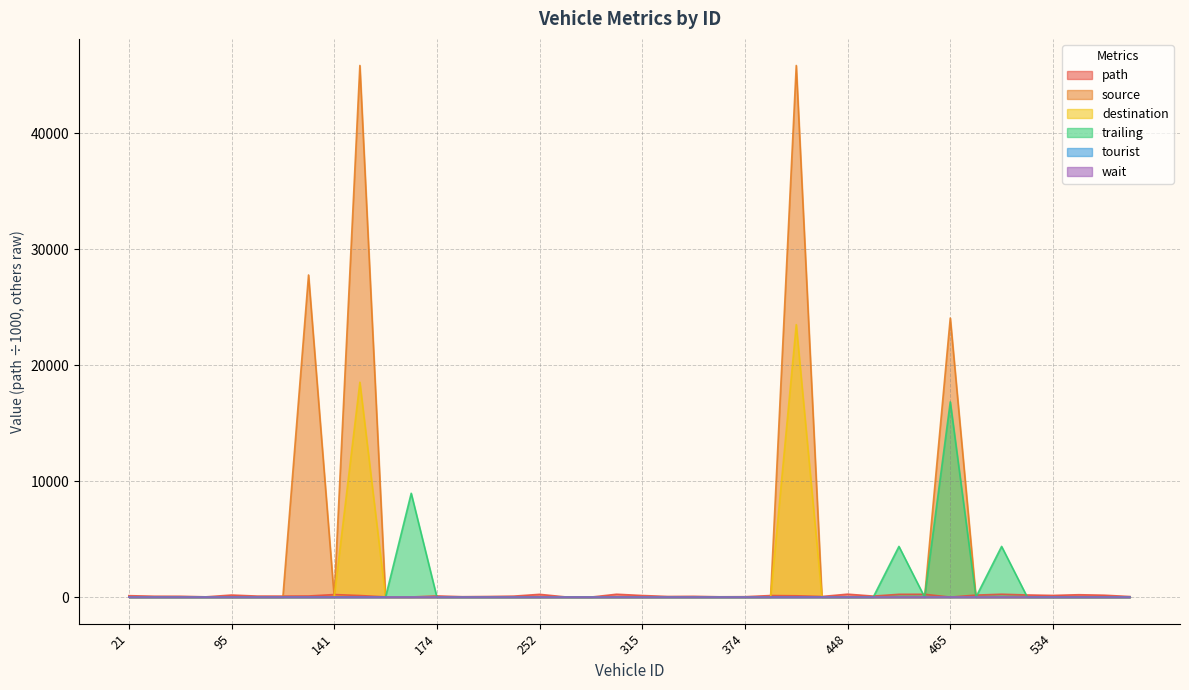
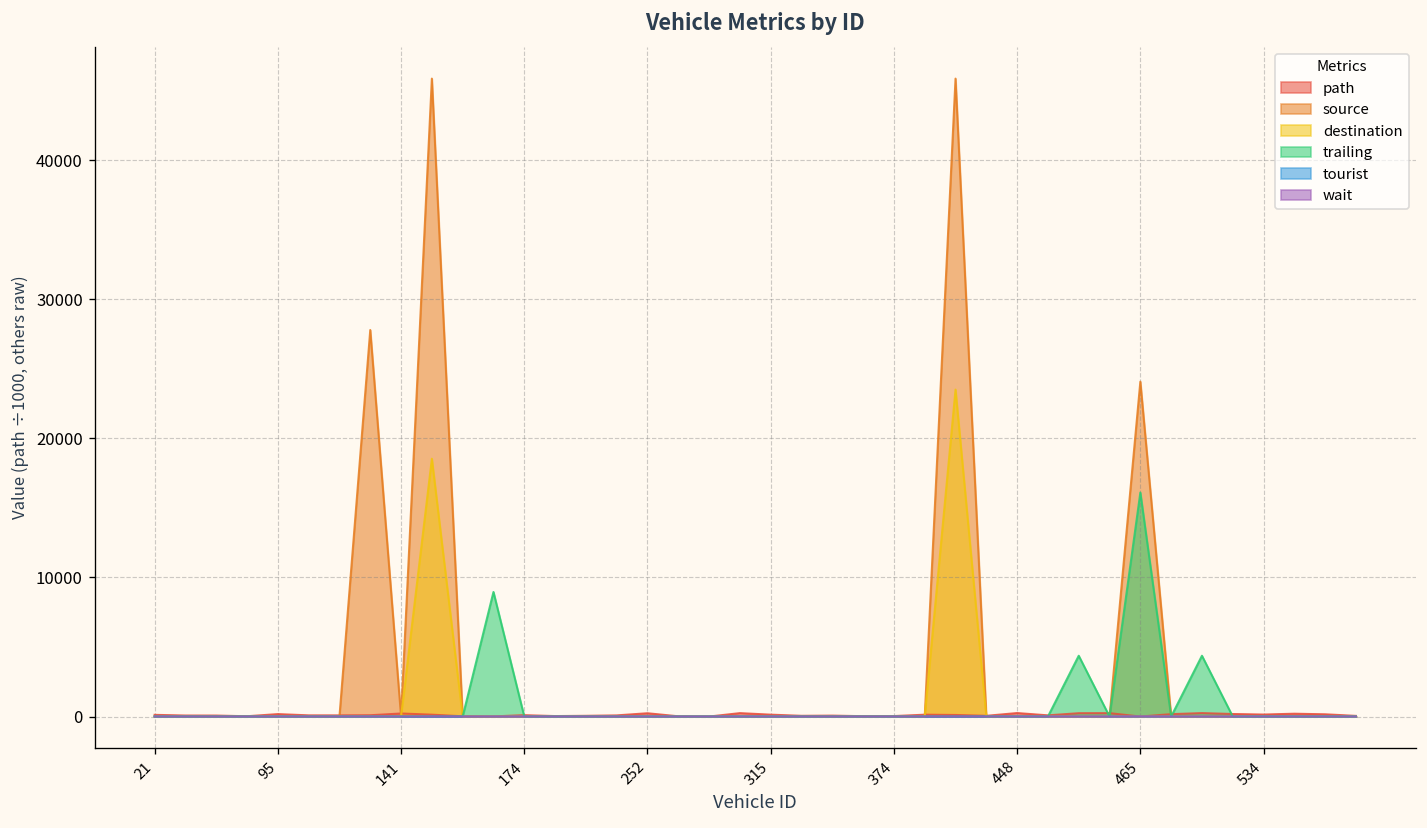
trailing, 465: 16800 -> 16100
